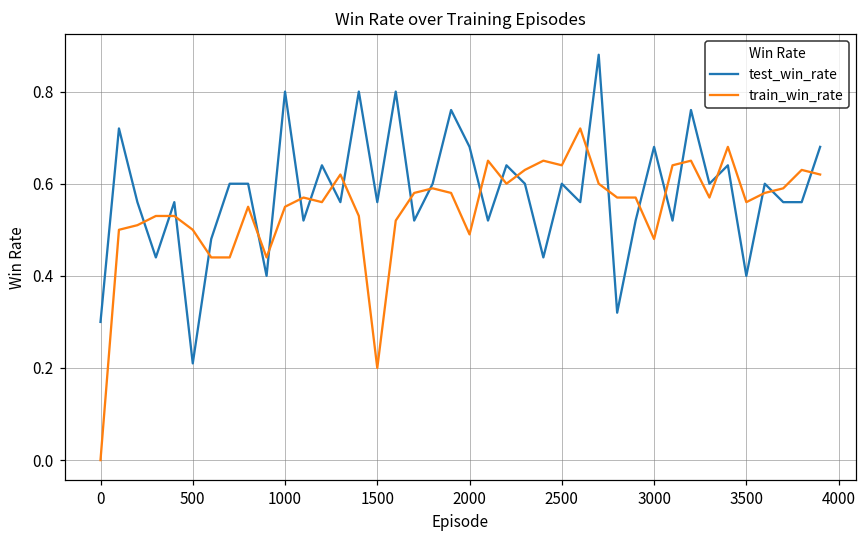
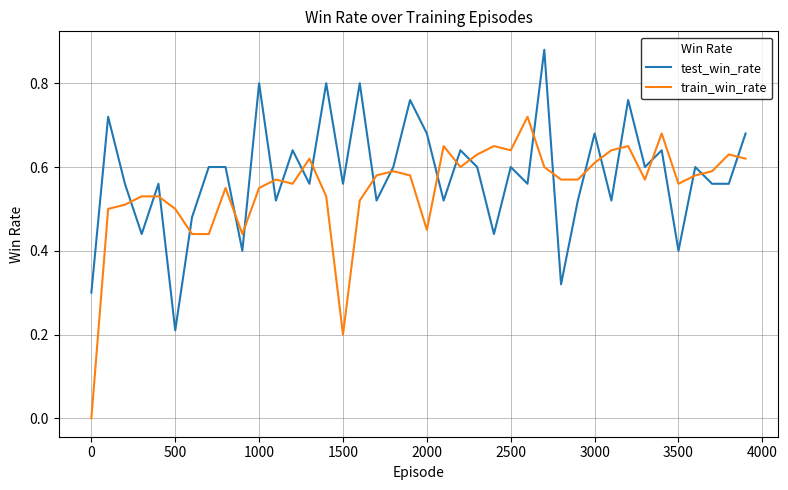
train_win_rate, 2000: 0.49 -> 0.45
train_win_rate, 3000: 0.48 -> 0.61
